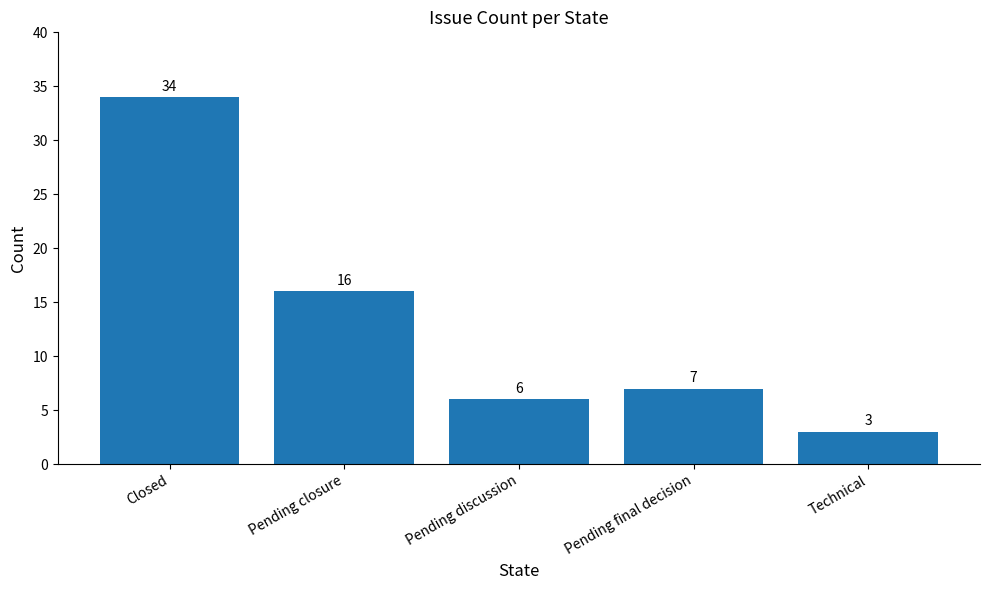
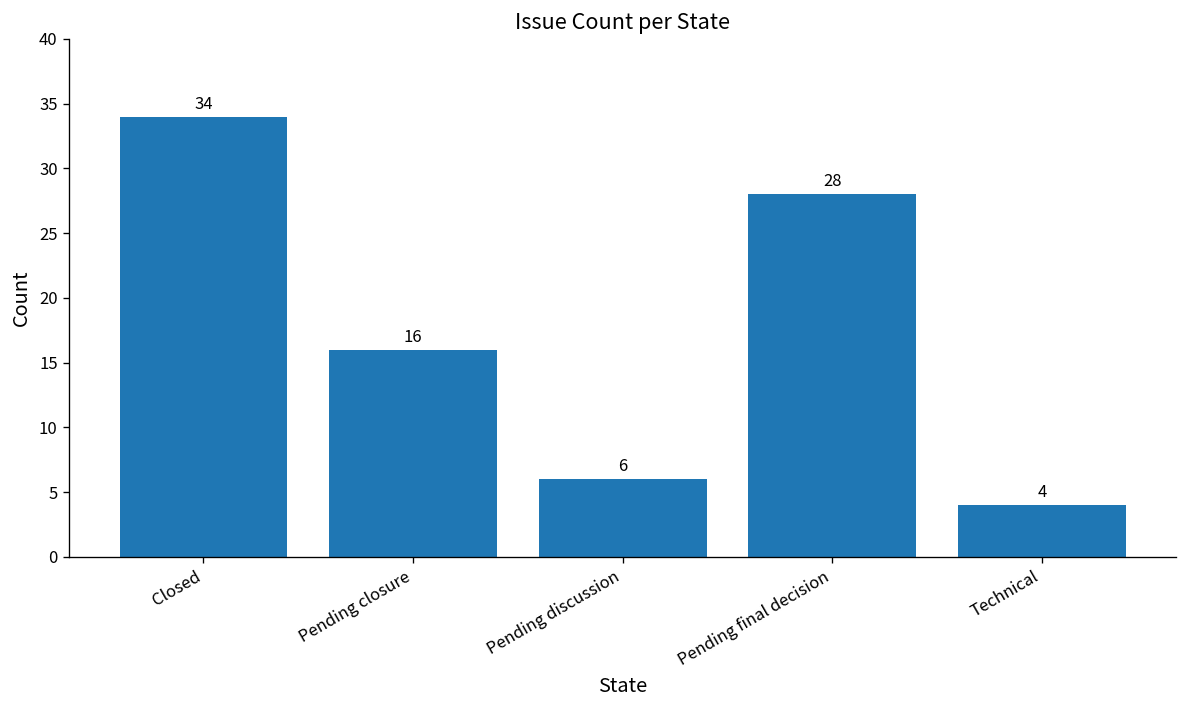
Pending final decision: 7 -> 28
Technical: 3 -> 4
